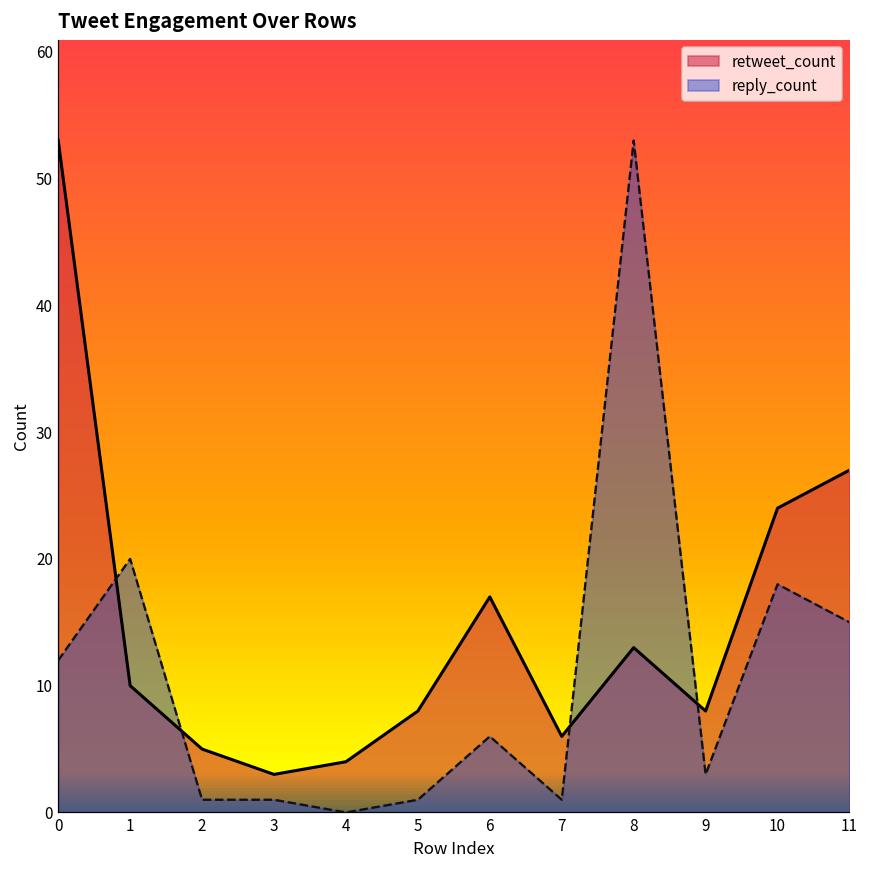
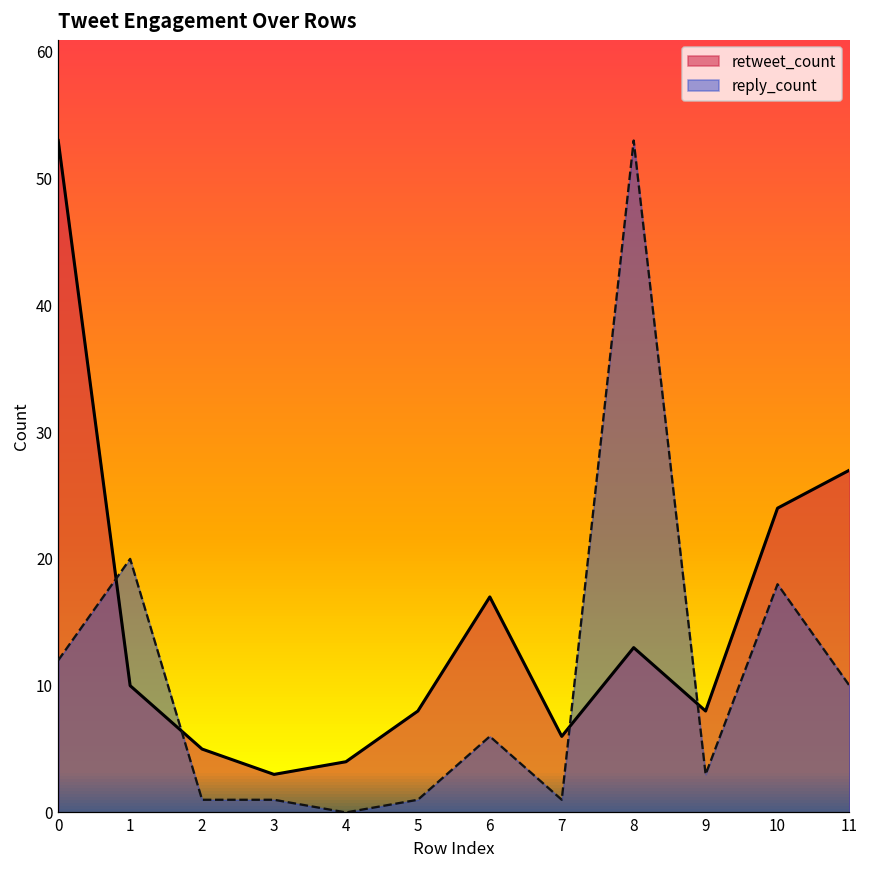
reply_count, 11: 15 -> 10
